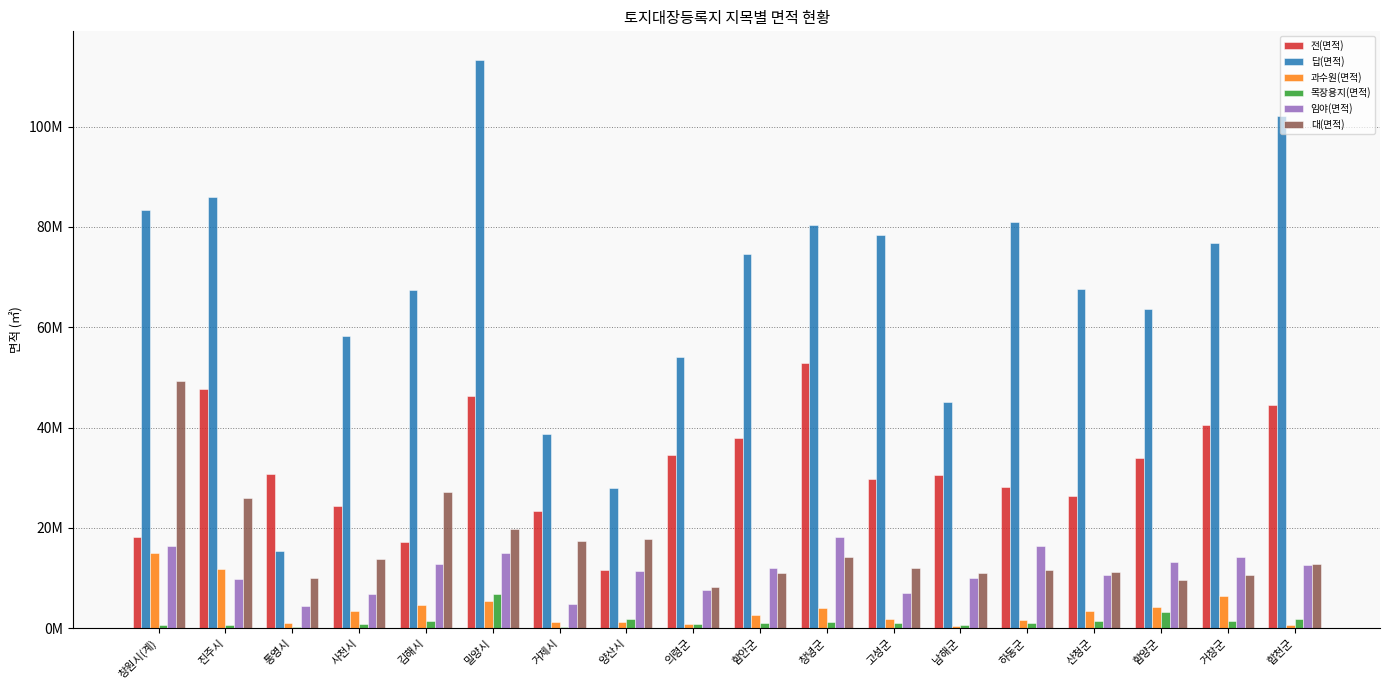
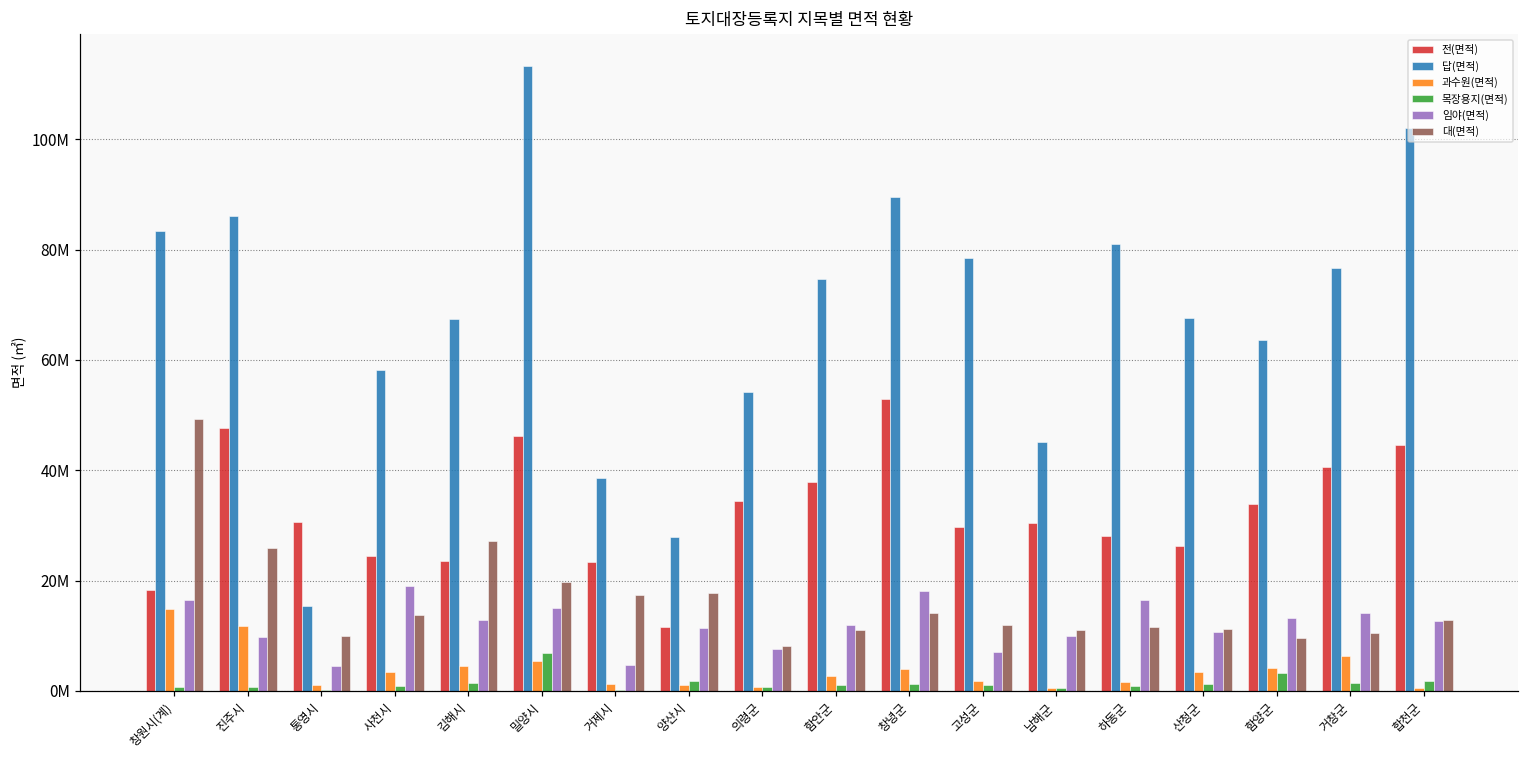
임야(면적), 사천시: 7000000 -> 19000000
전(면적), 김해시: 17000000 -> 23000000
답(면적), 창녕군: 80000000 -> 89000000
